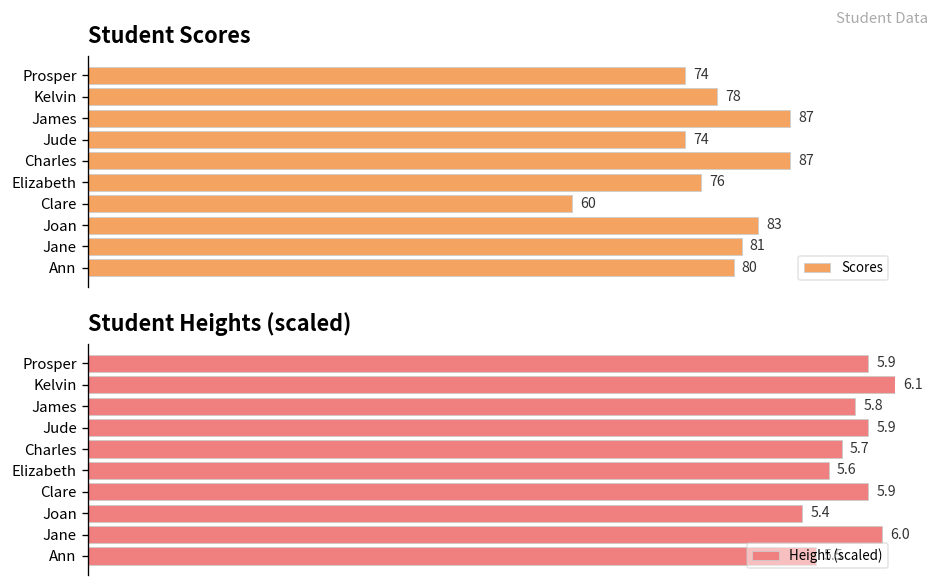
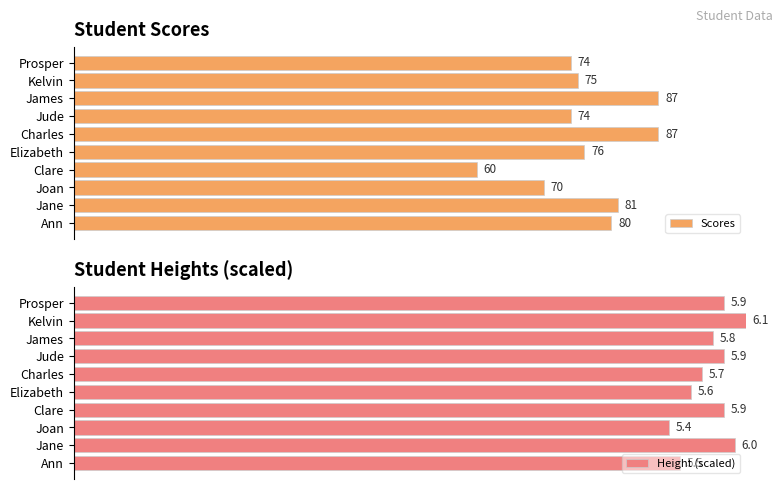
Student Scores, Kelvin: 78 -> 75
Student Scores, Joan: 83 -> 70
